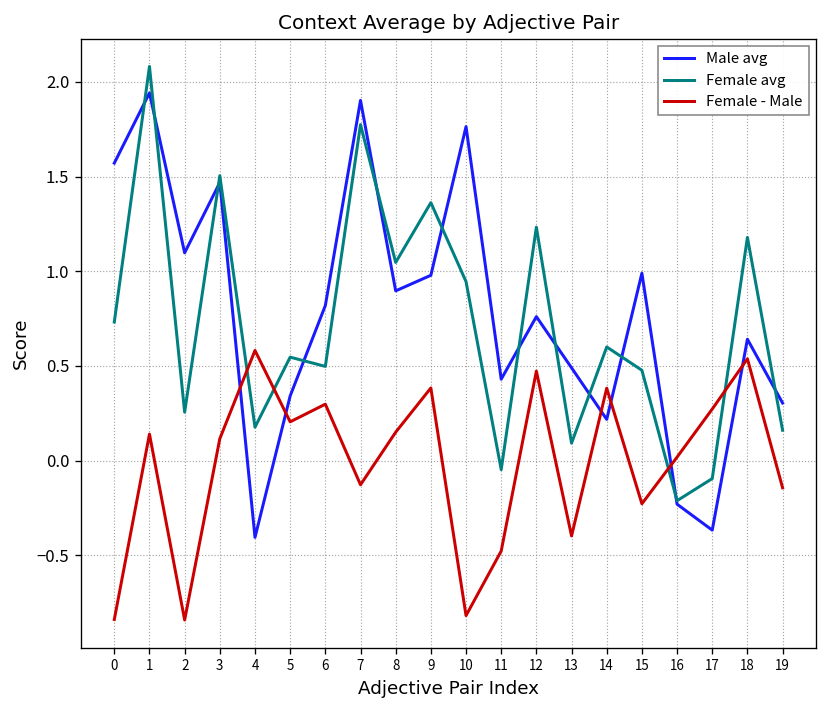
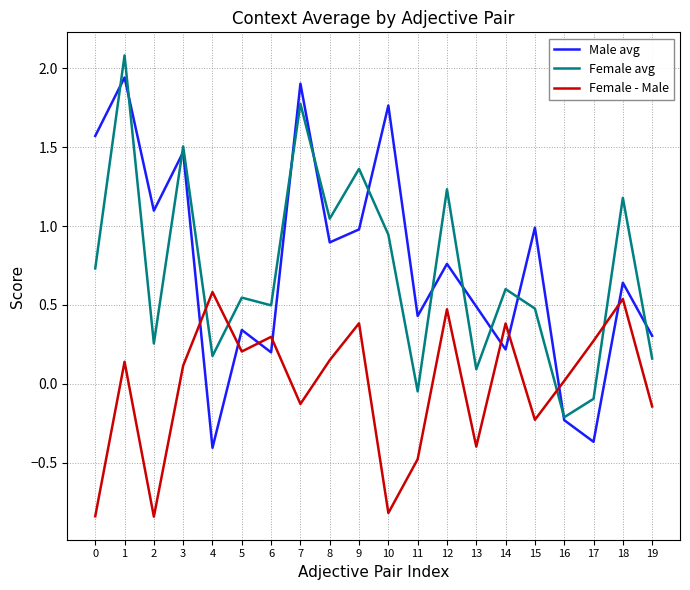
Male avg, 6: 0.82 -> 0.20
